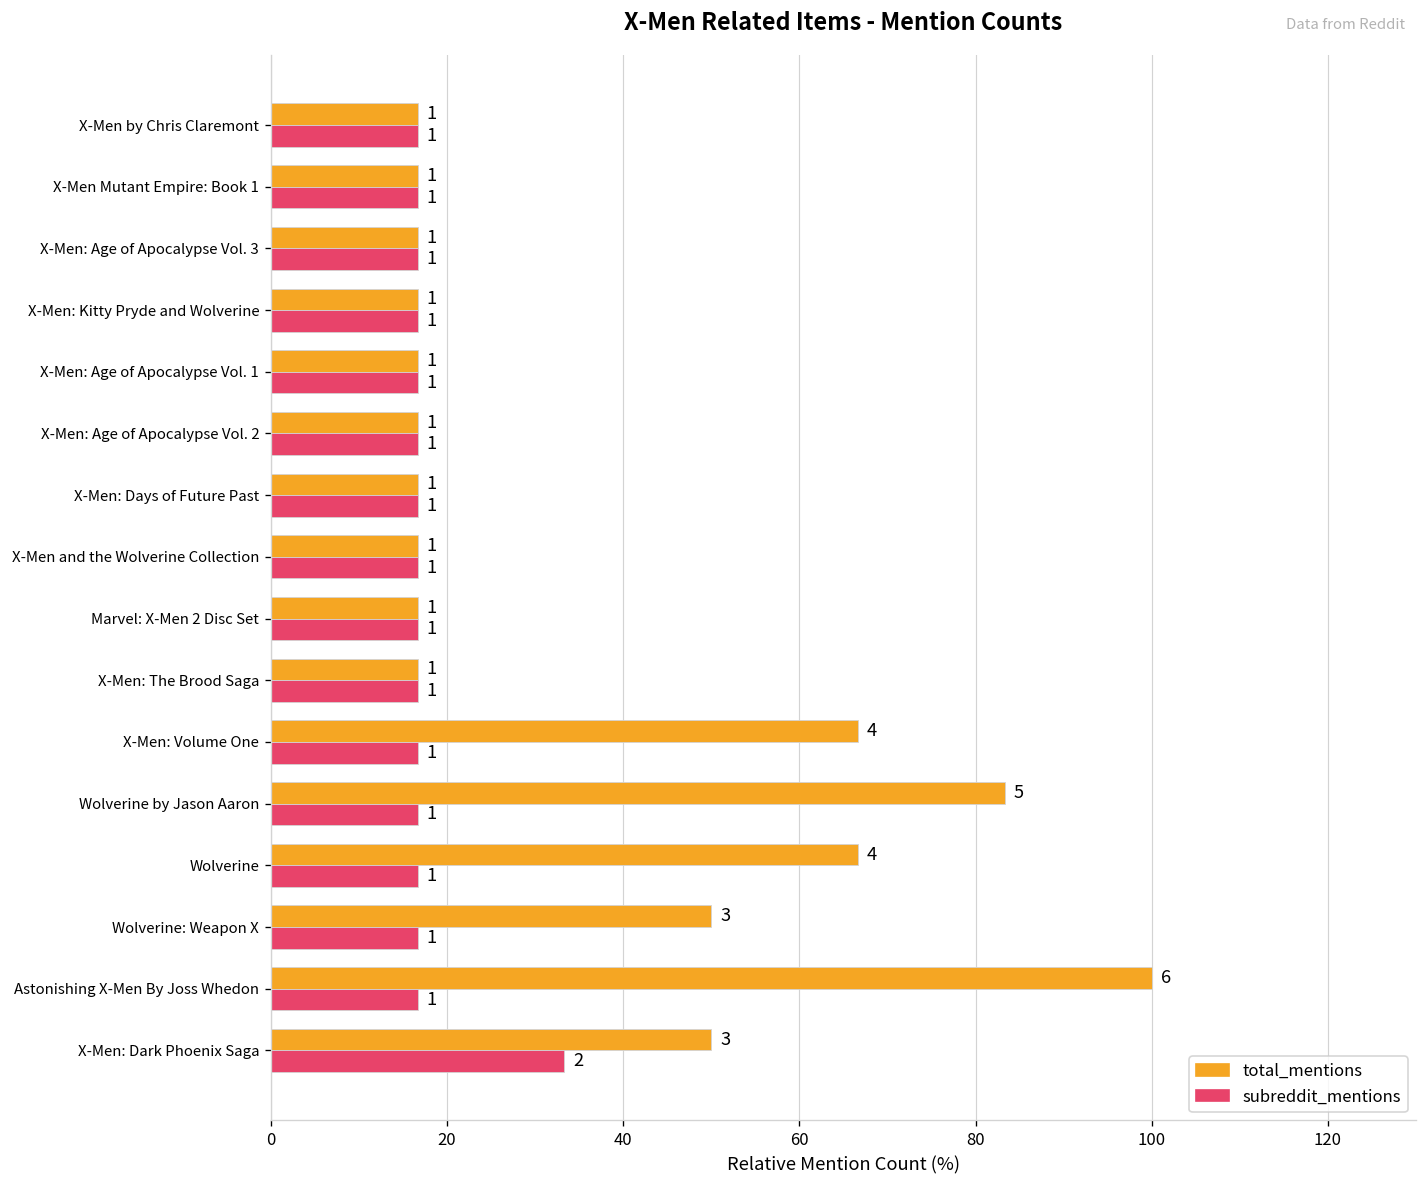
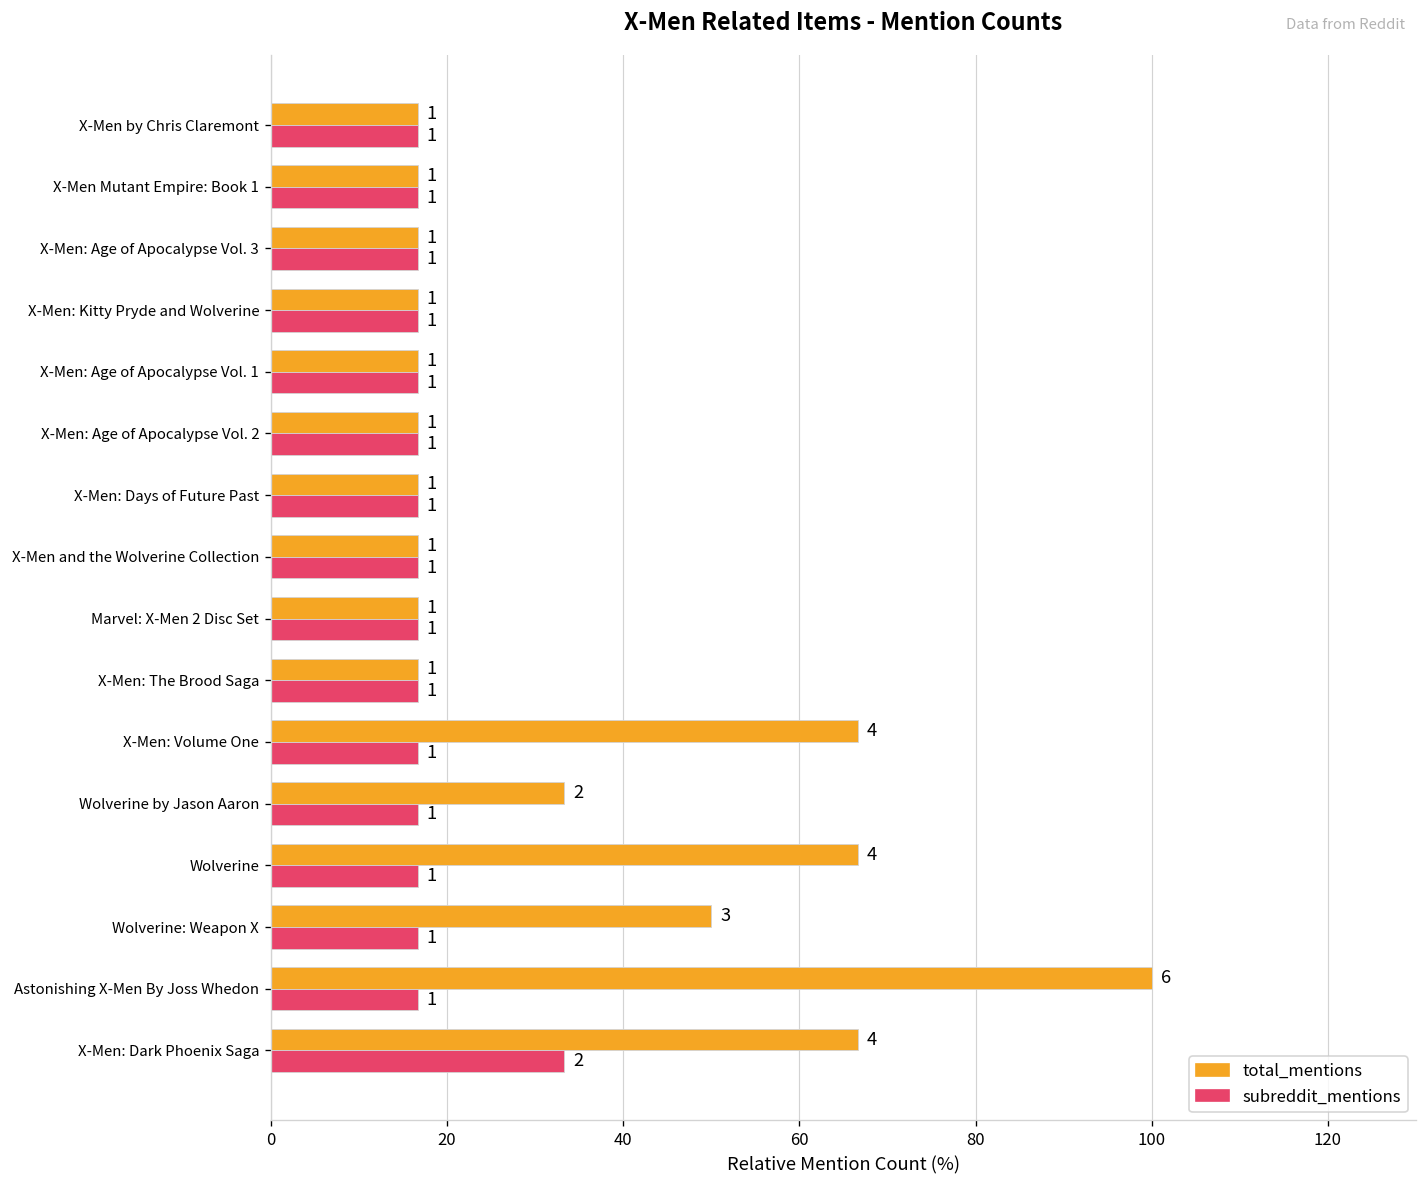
total_mentions, Wolverine by Jason Aaron: 5 -> 2
total_mentions, X-Men: Dark Phoenix Saga: 3 -> 4
